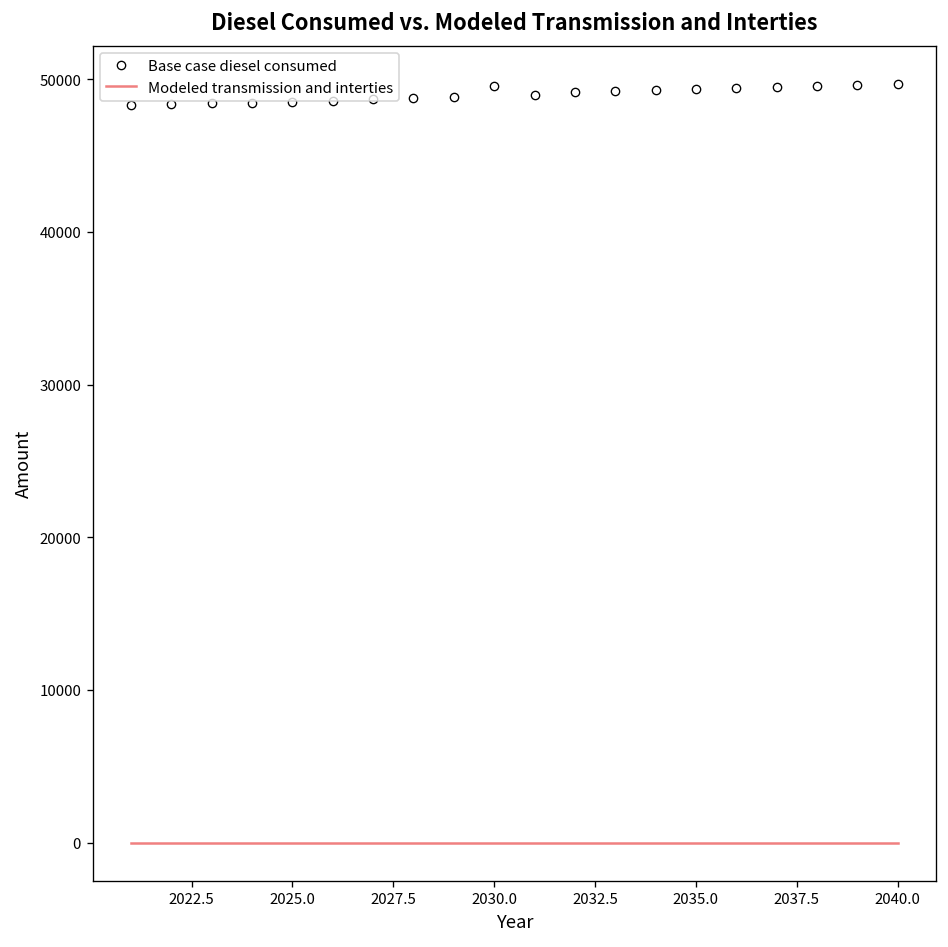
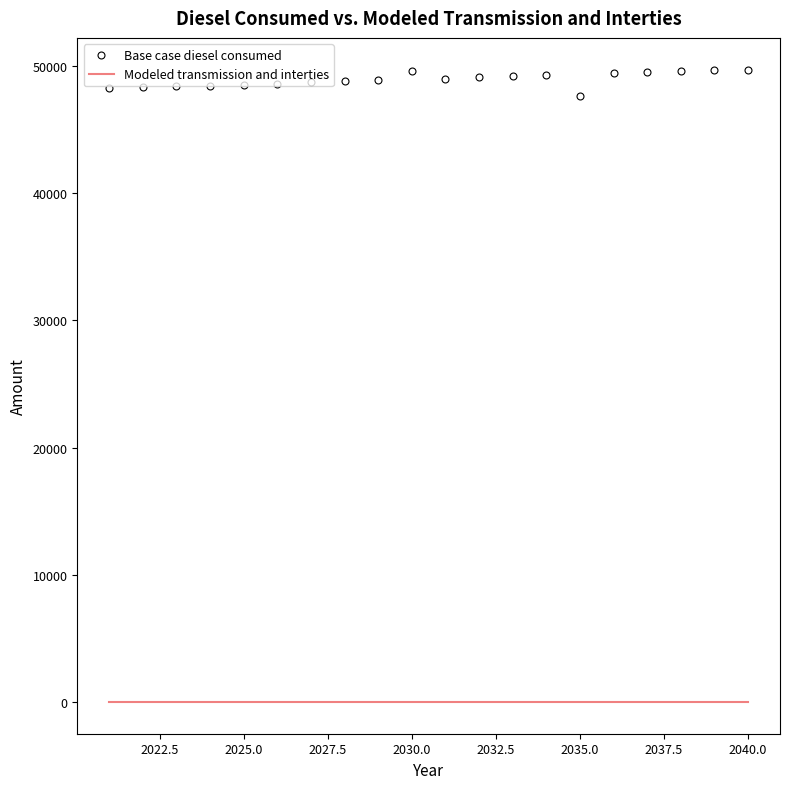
Base case diesel consumed, 2035.0: 49300 -> 47600
